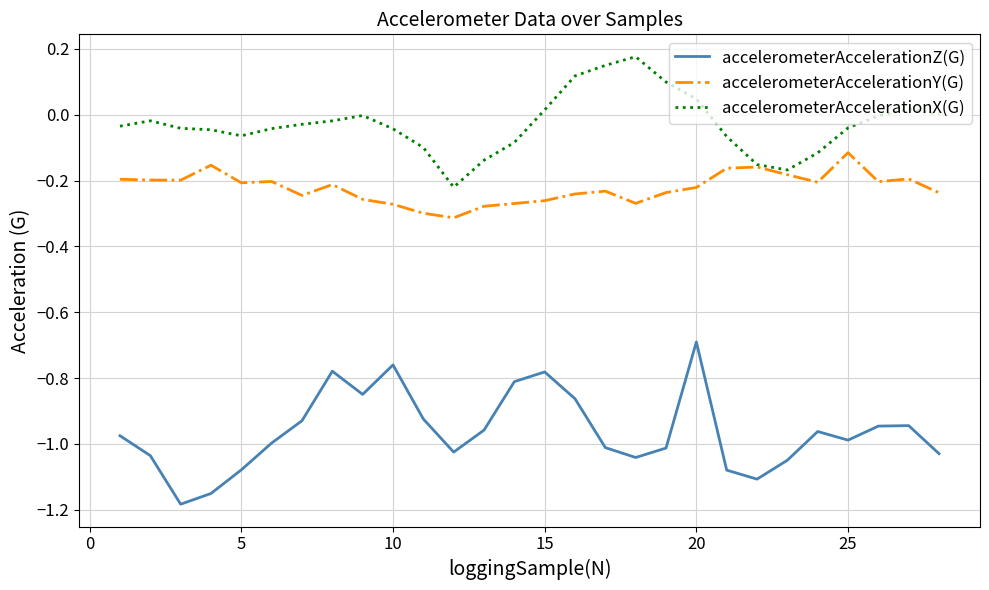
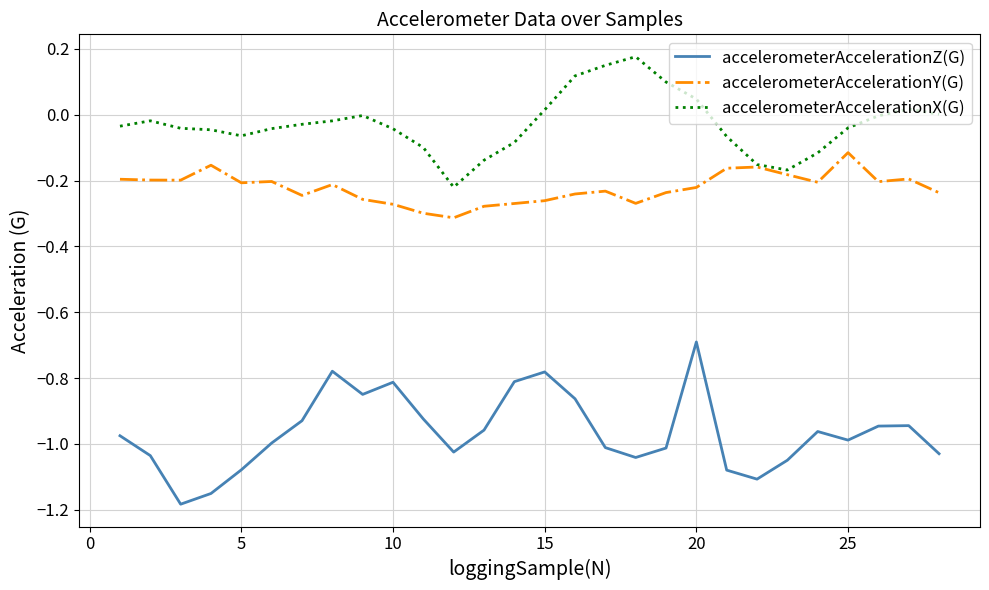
accelerometerAccelerationZ(G), 10: -0.76 -> -0.81
